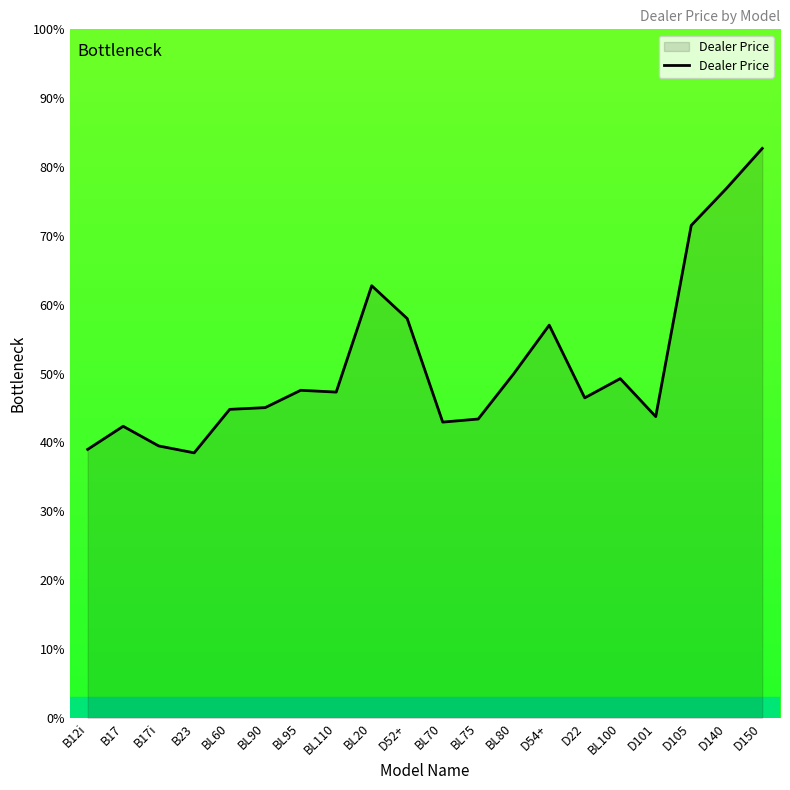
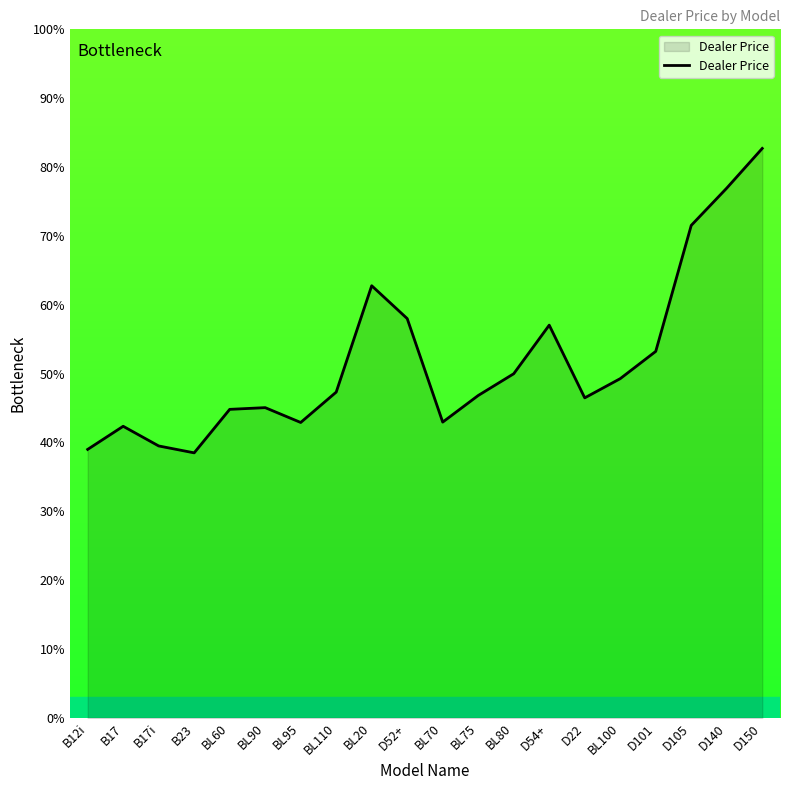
BL95: 48% -> 43%
BL75: 43% -> 47%
D101: 44% -> 53%
